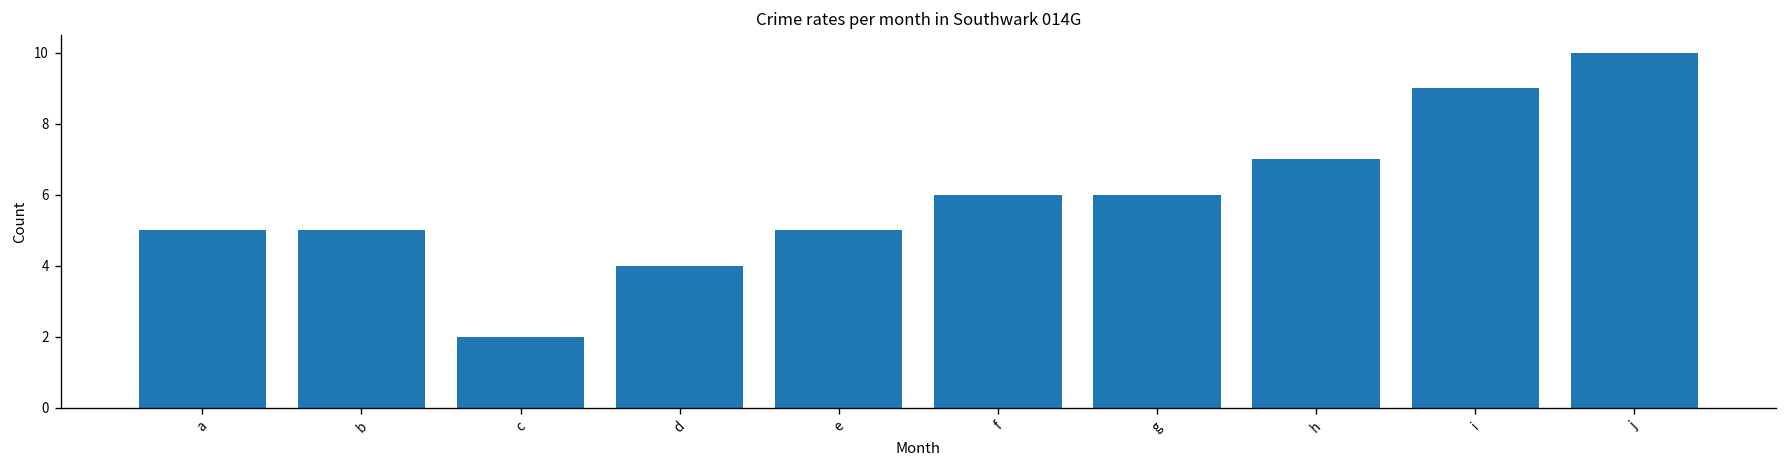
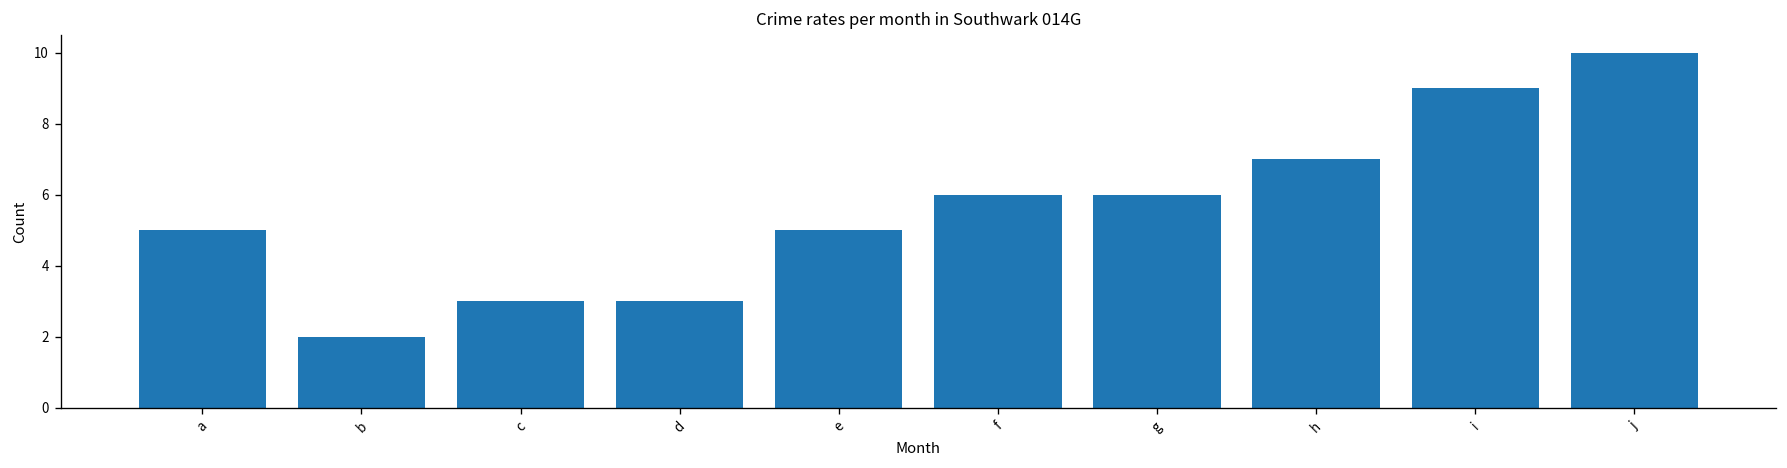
b: 5 -> 2
c: 2 -> 3
d: 4 -> 3
